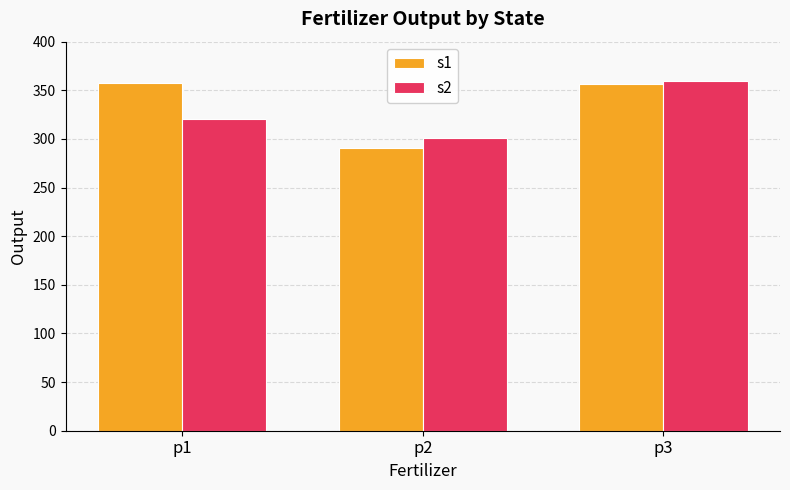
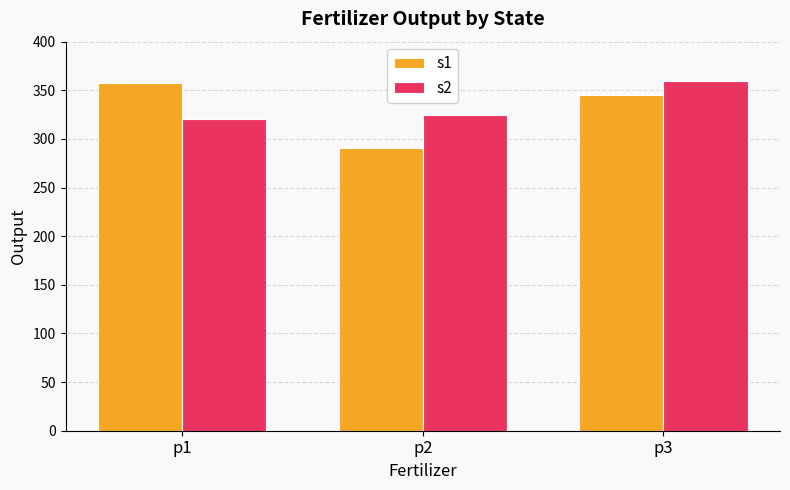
s2, p2: 300 -> 330
s1, p3: 360 -> 350
